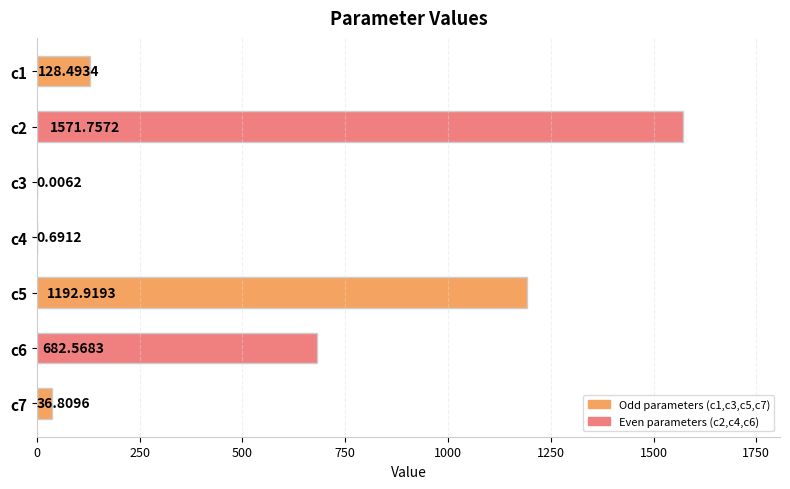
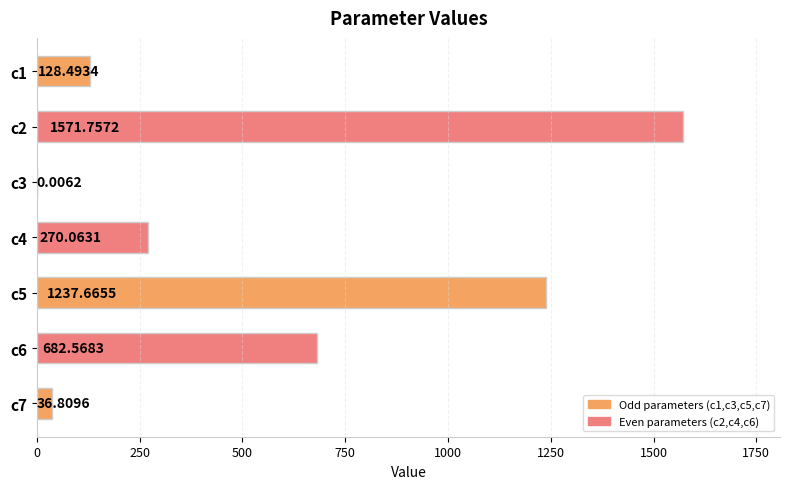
c4: 0.6912 -> 270.0631
c5: 1192.9193 -> 1237.6655
